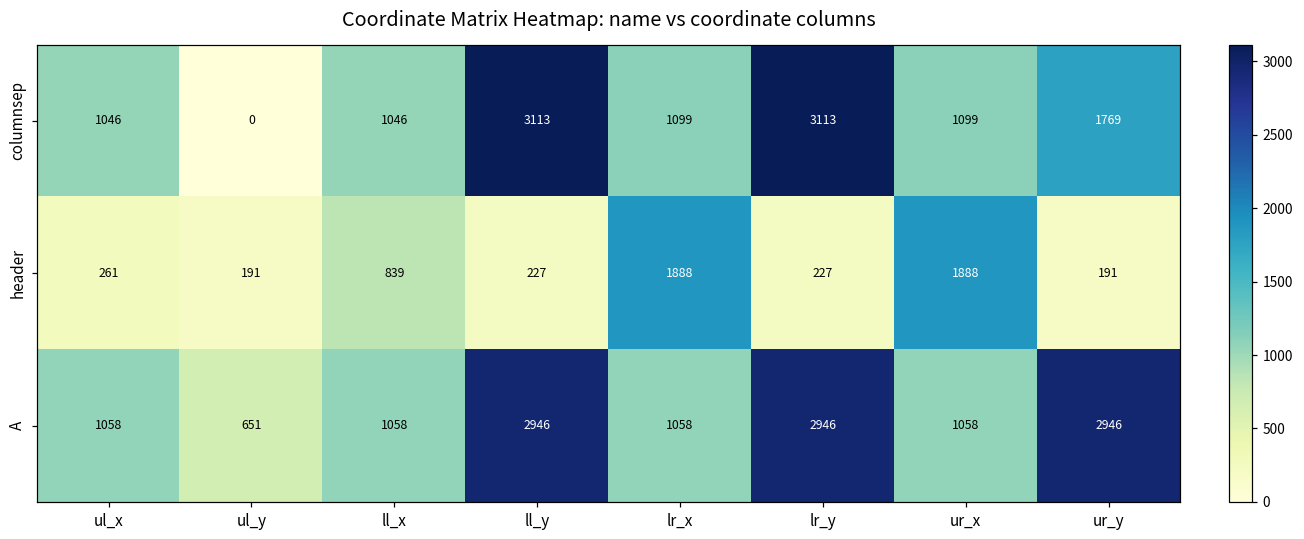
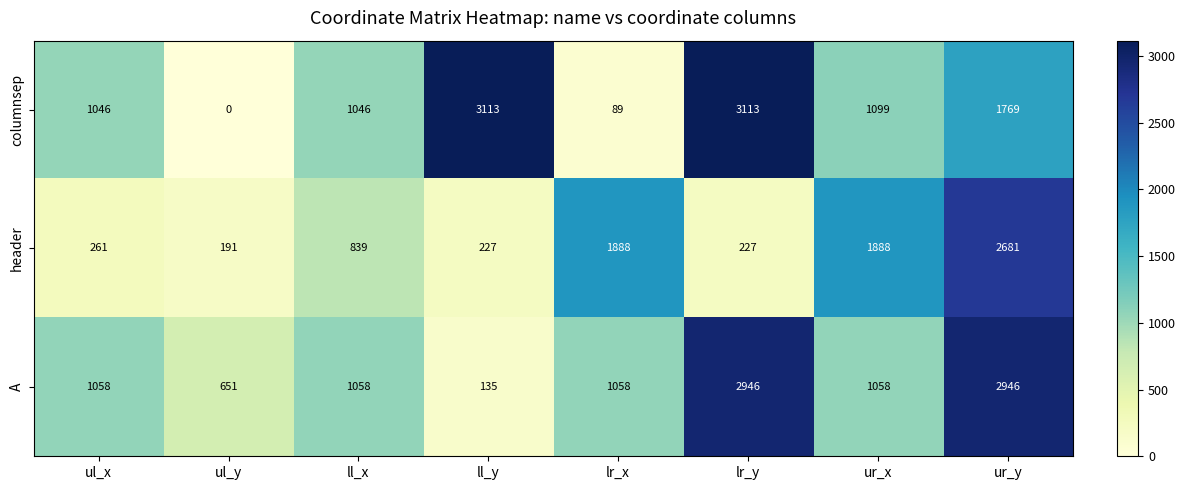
columnsep, lr_x: 1099 -> 89
header, ur_y: 191 -> 2681
A, ll_y: 2946 -> 135
